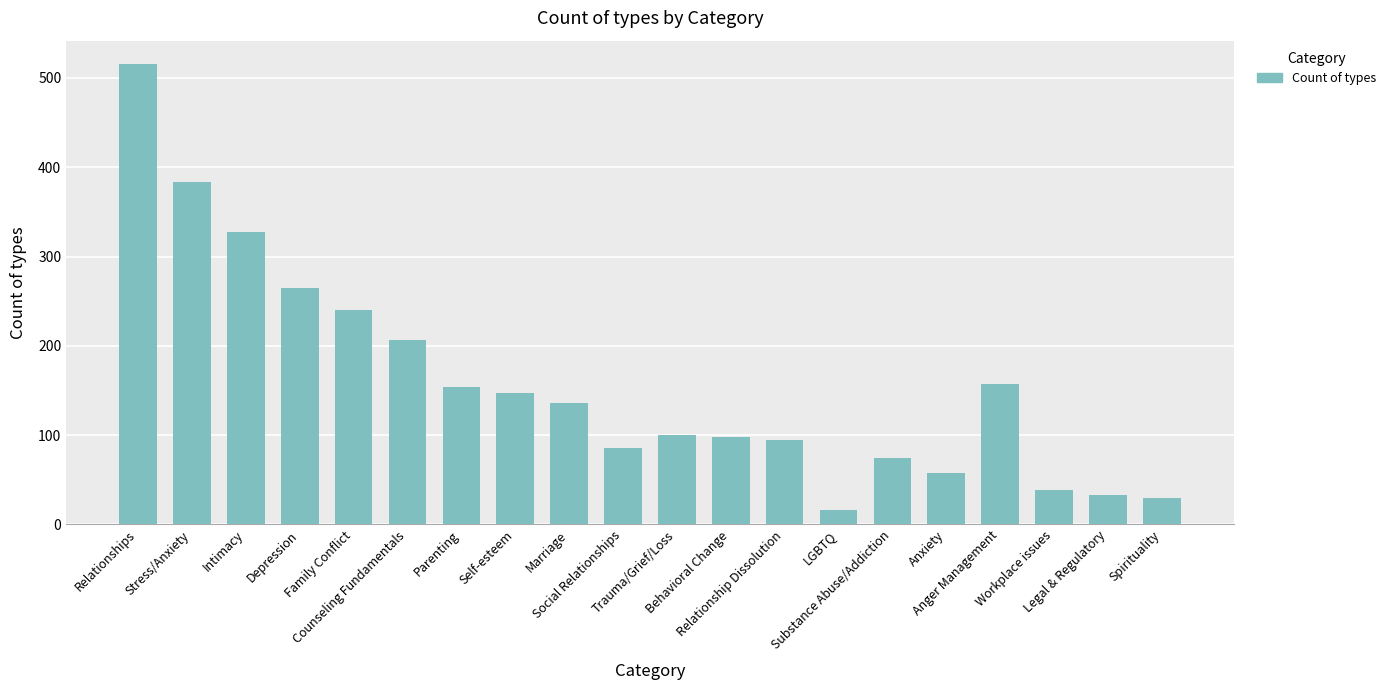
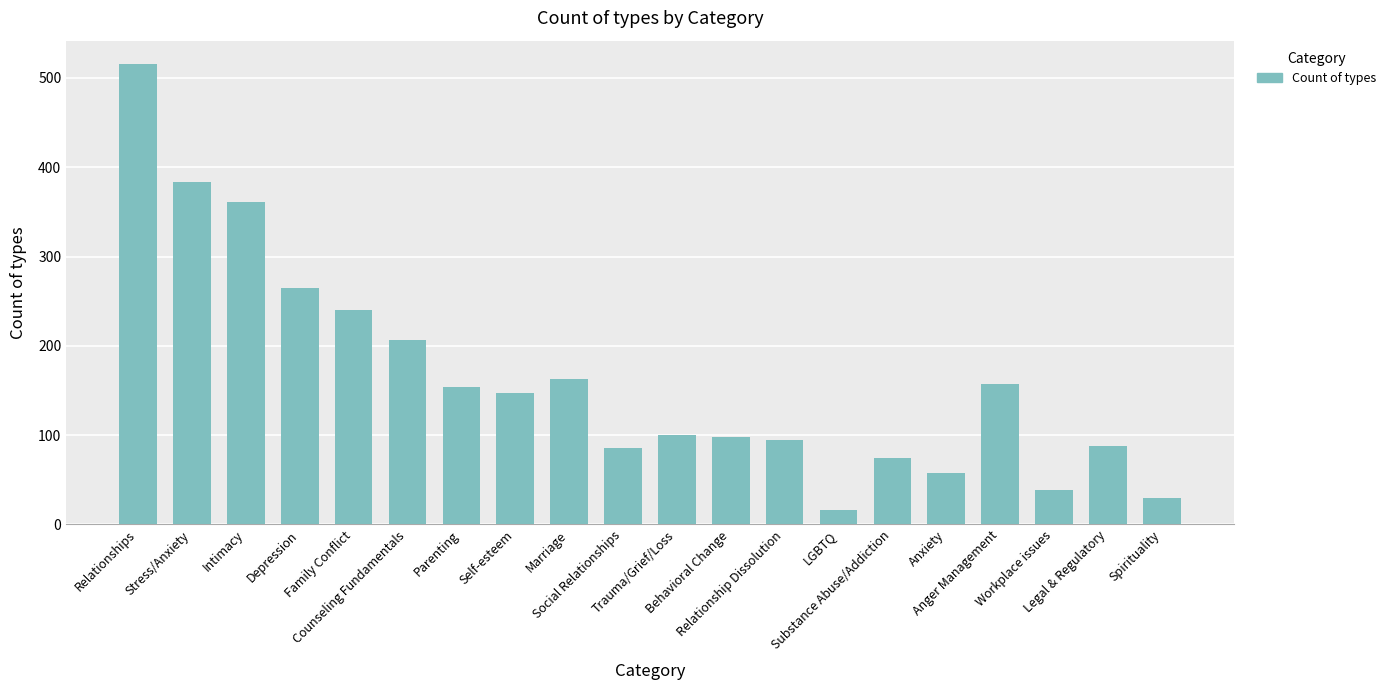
Intimacy: 330 -> 360
Marriage: 140 -> 160
Legal & Regulatory: 30 -> 90
